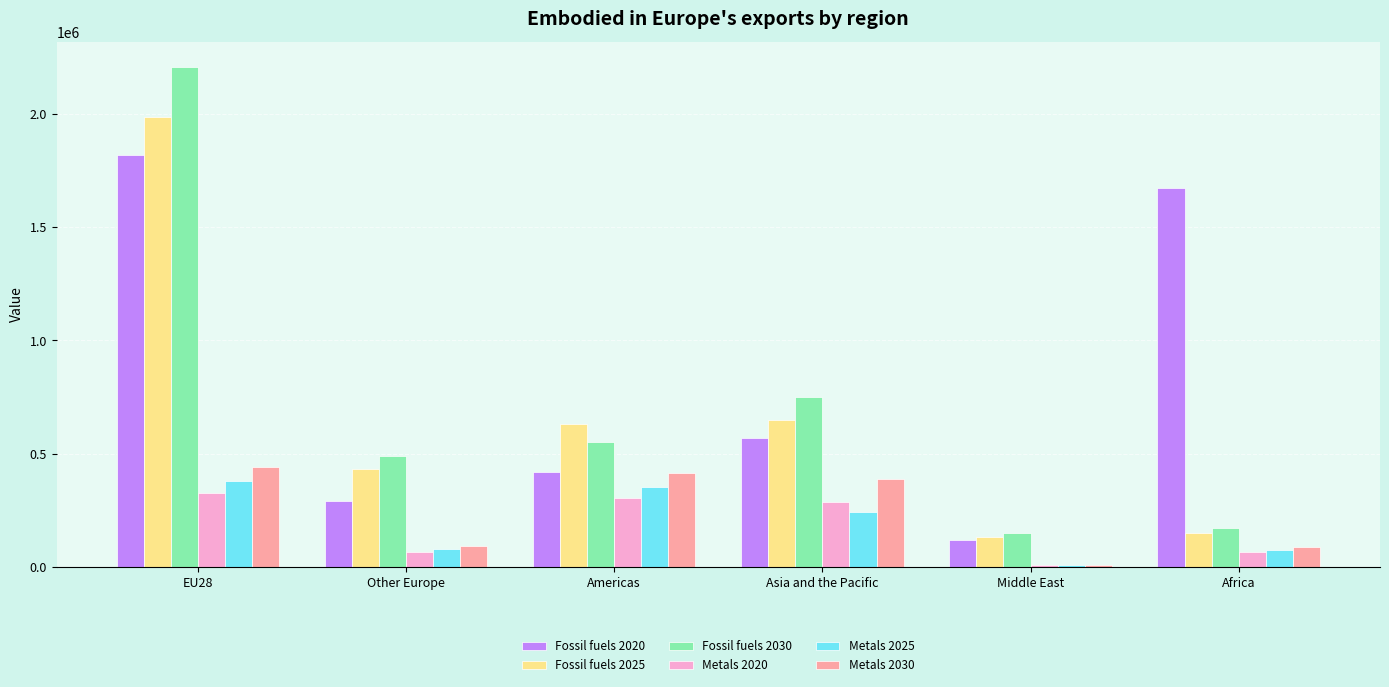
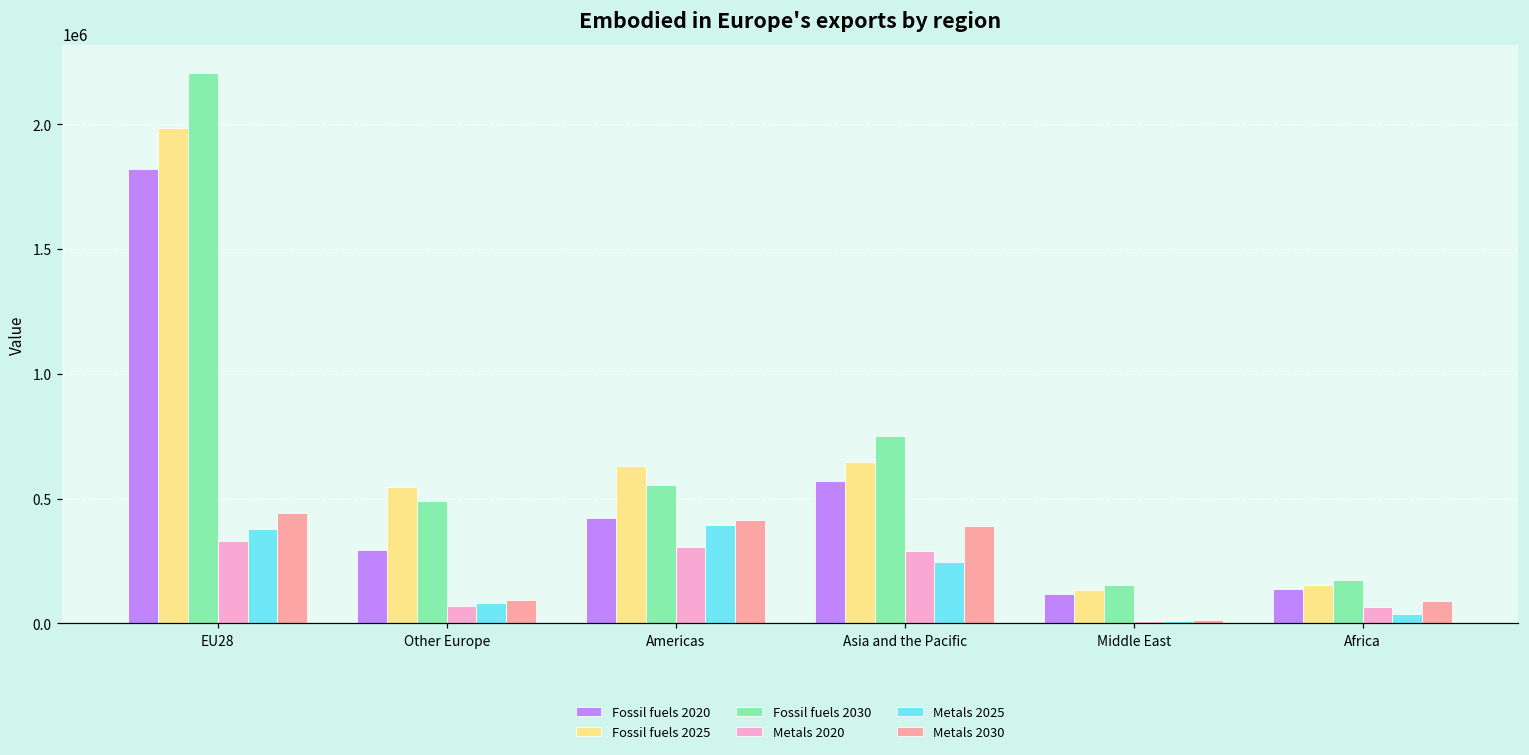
Fossil fuels 2025, Other Europe: 430000 -> 550000
Metals 2025, Americas: 350000 -> 390000
Fossil fuels 2020, Africa: 1670000 -> 140000
Metals 2025, Africa: 80000 -> 40000
